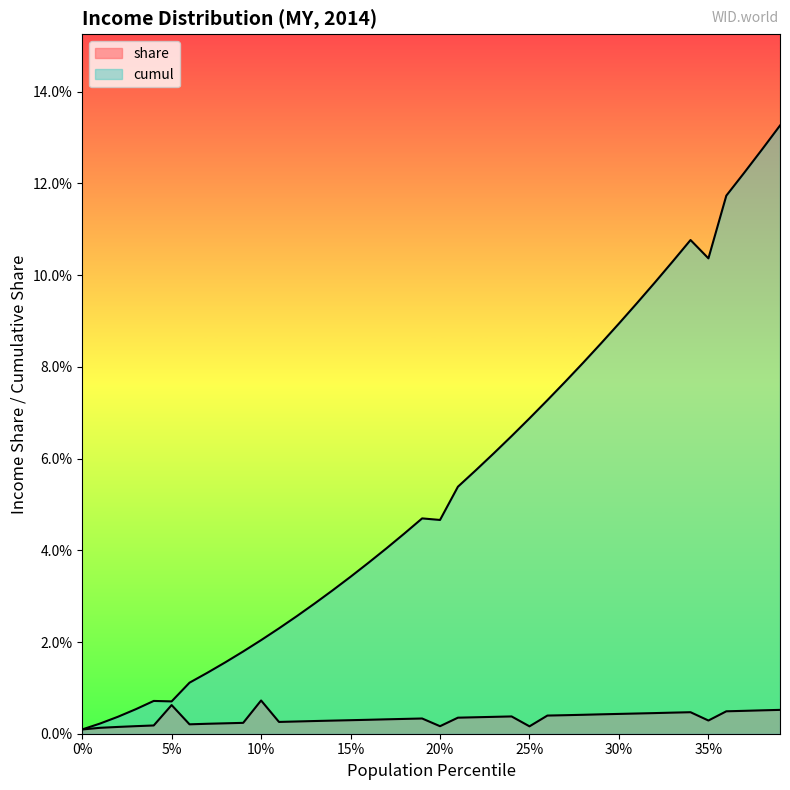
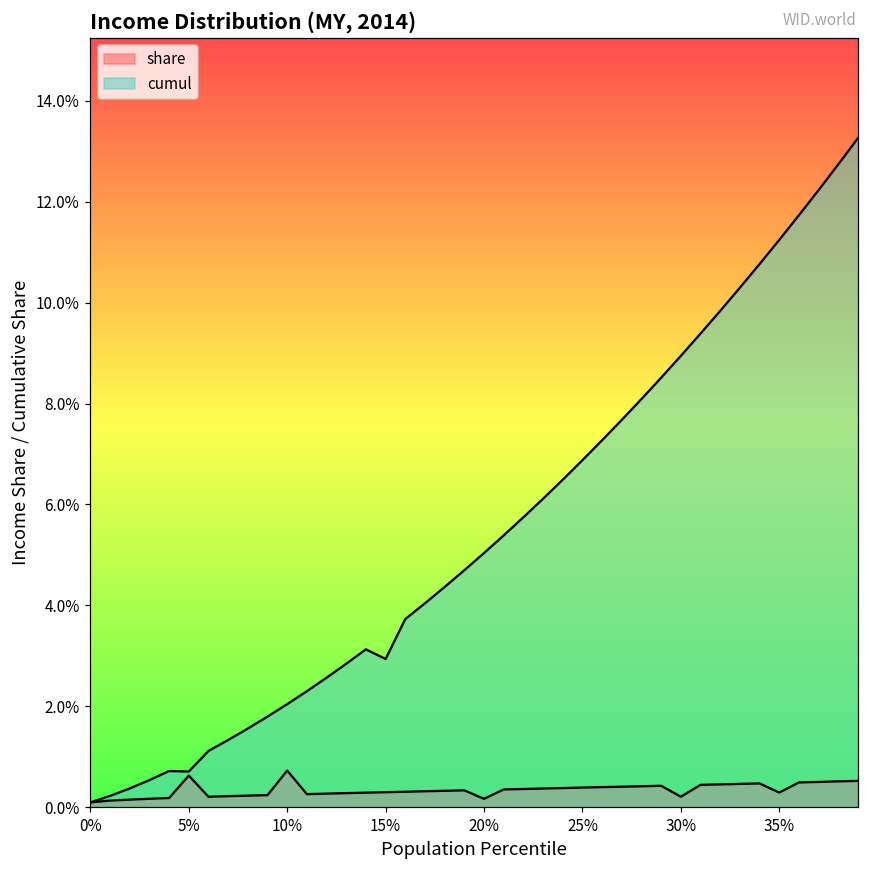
cumul, 15%: 3.4% -> 2.9%
cumul, 20%: 4.7% -> 5.0%
share, 25%: 0.2% -> 0.4%
share, 30%: 0.4% -> 0.2%
cumul, 35%: 10.4% -> 11.2%
